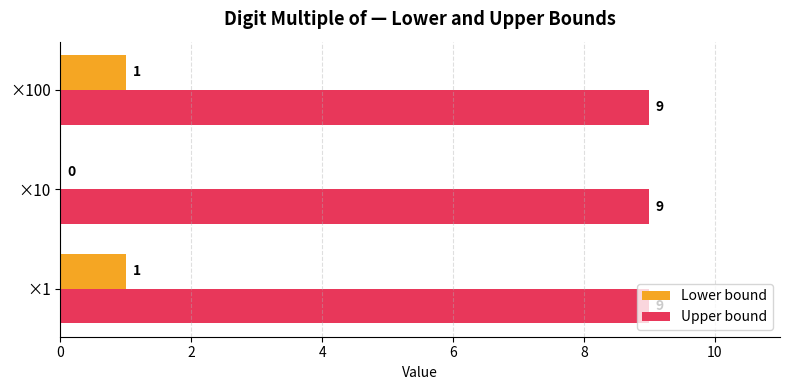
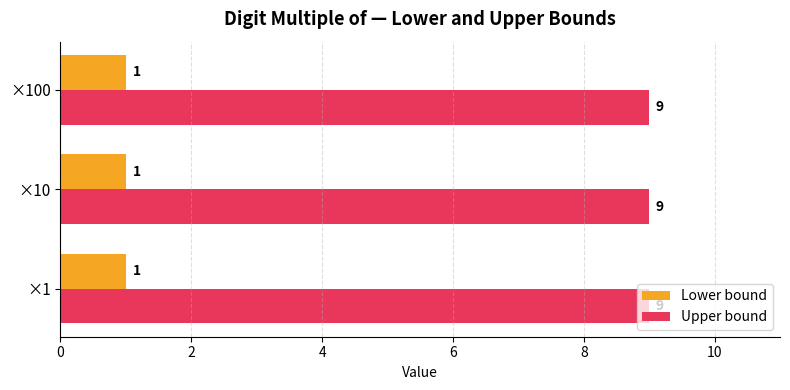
Lower bound, ×10: 0 -> 1
